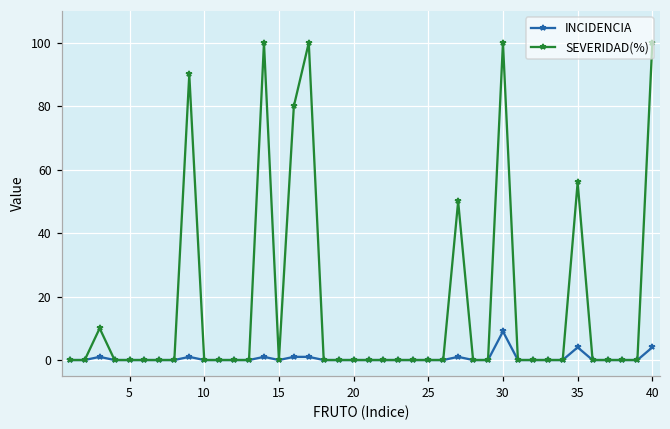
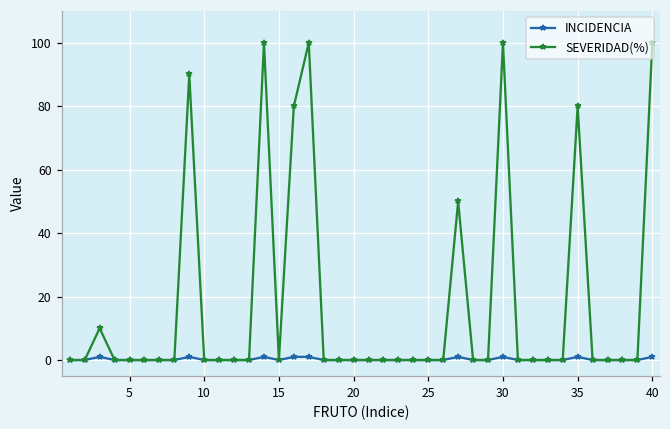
INCIDENCIA, 30: 9 -> 1
INCIDENCIA, 35: 4 -> 1
SEVERIDAD(%), 35: 56 -> 80
INCIDENCIA, 40: 4 -> 1
